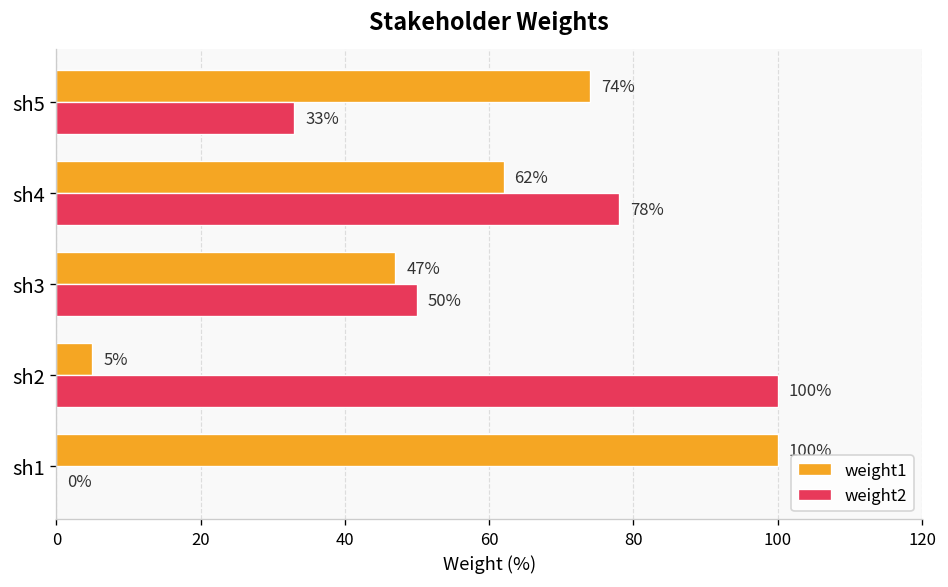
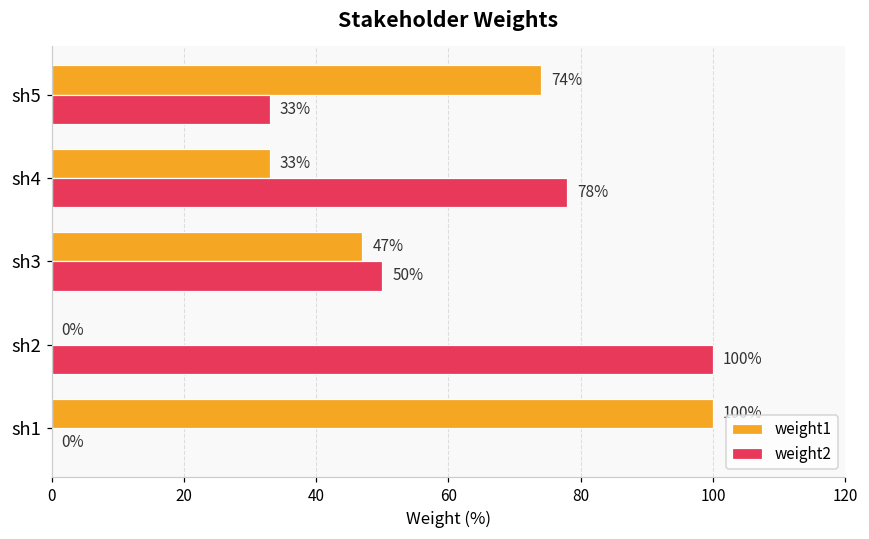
weight1, sh4: 62% -> 33%
weight1, sh2: 5% -> 0%
